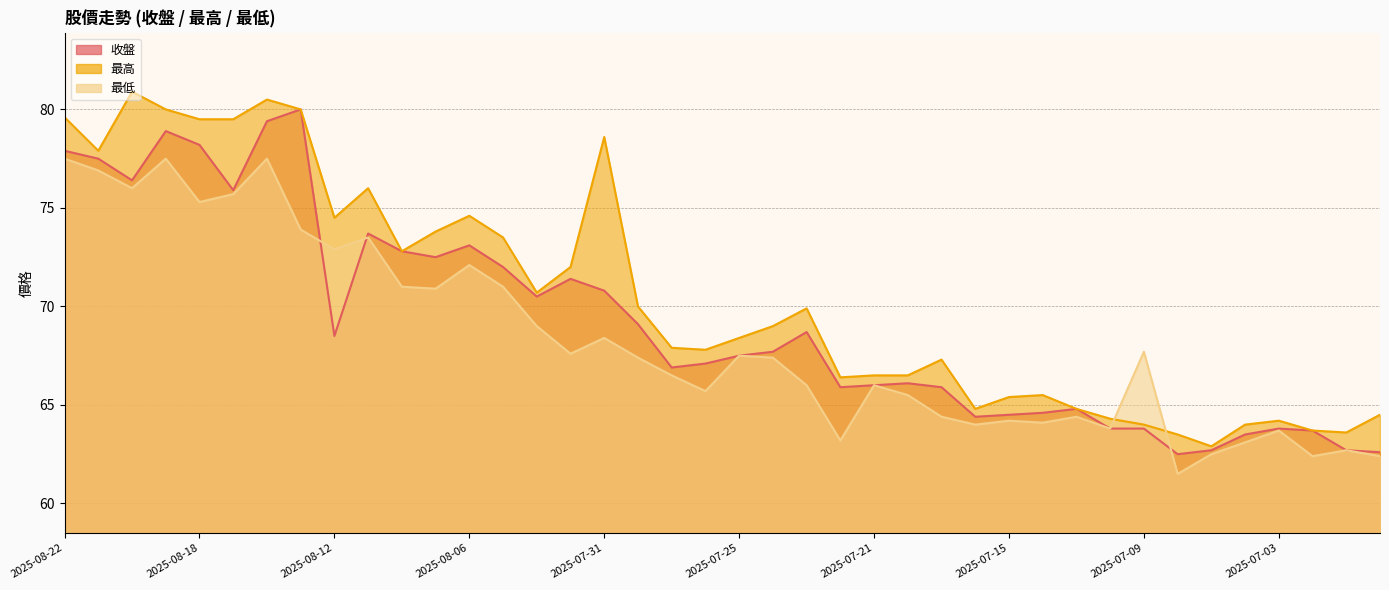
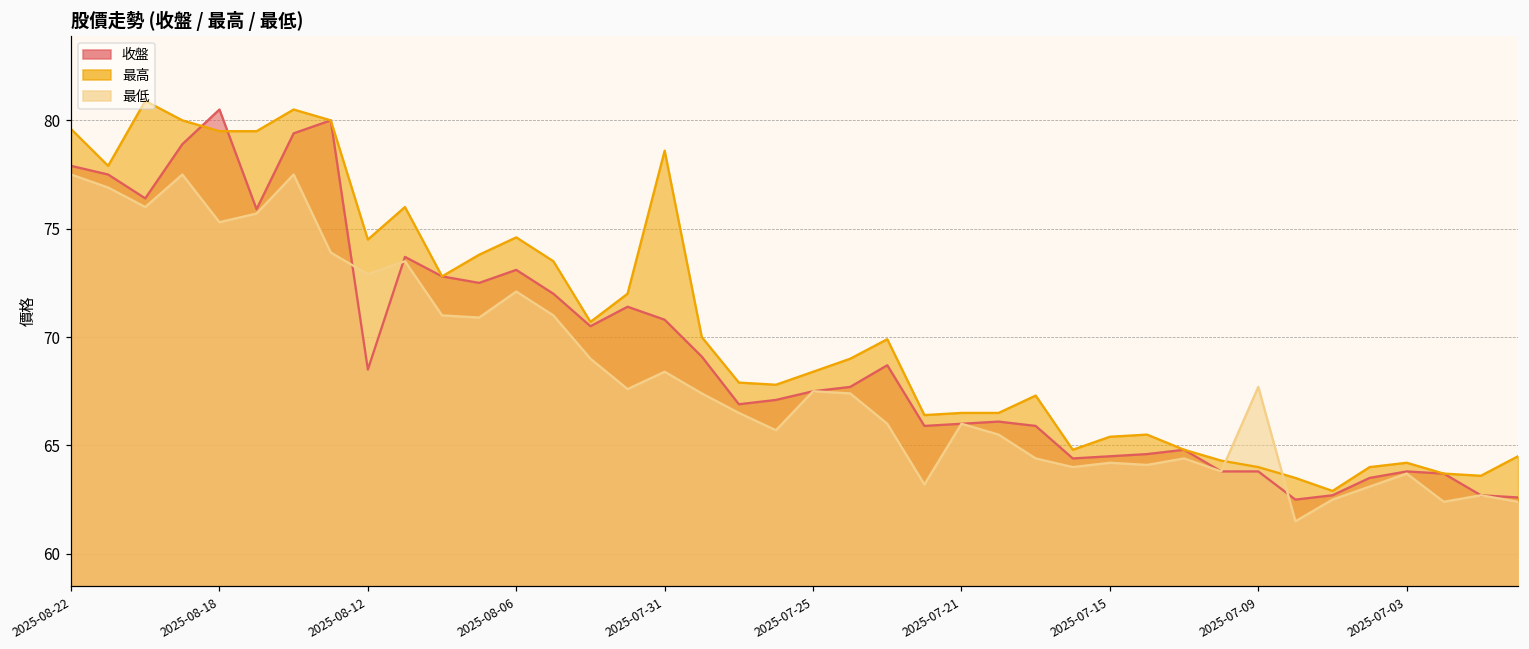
收盤, 2025-08-18: 78.2 -> 80.5
